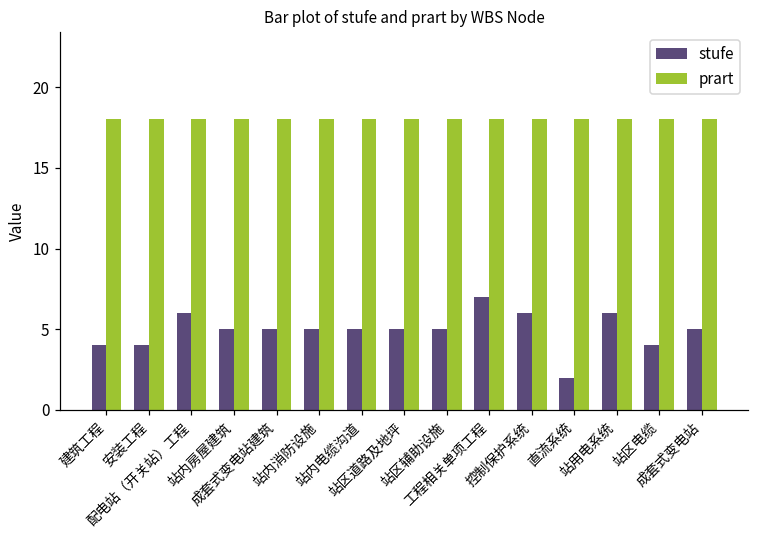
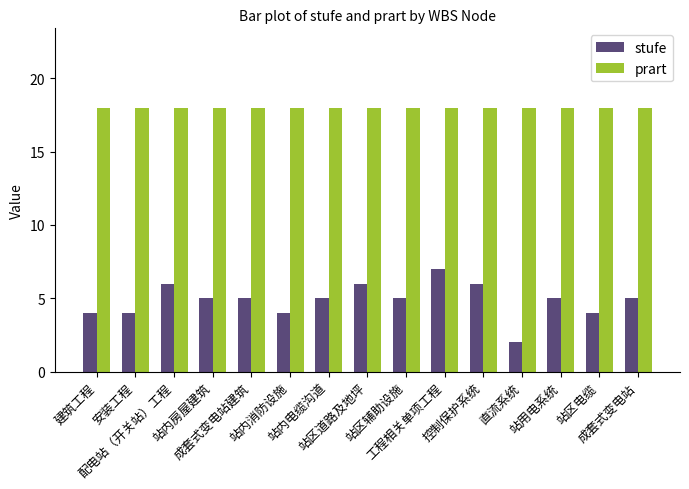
stufe, 站内消防设施: 5 -> 4
stufe, 站区道路及地坪: 5 -> 6
stufe, 站用电系统: 6 -> 5
